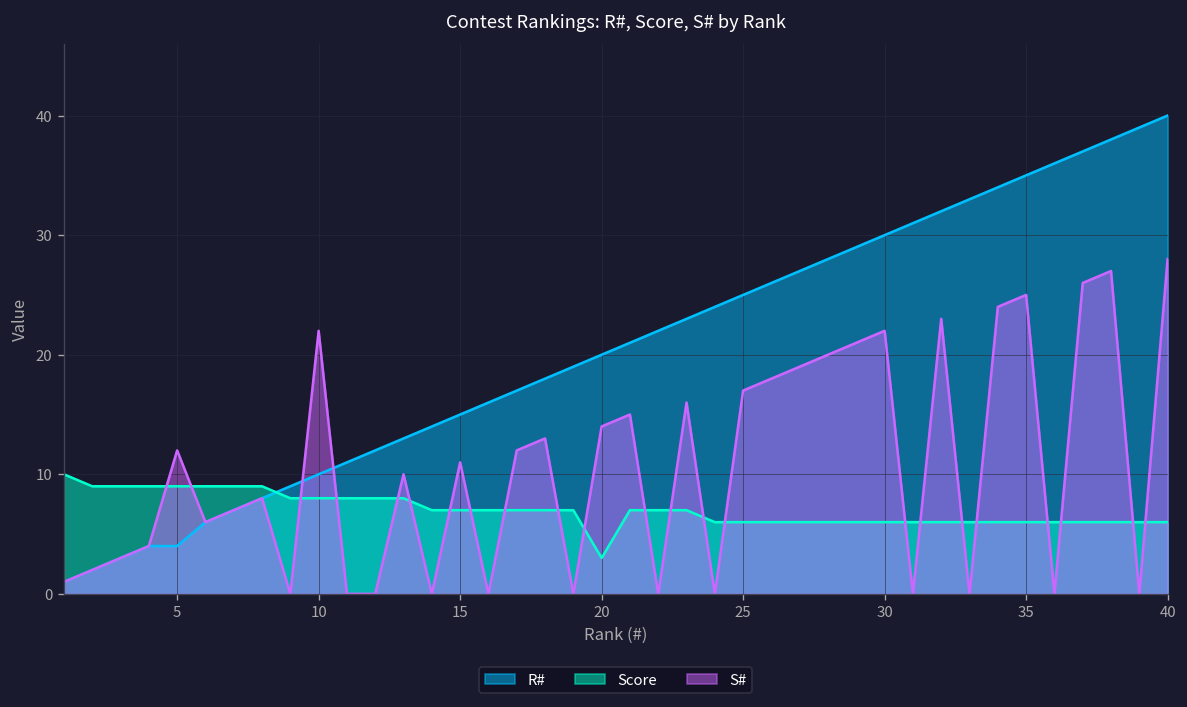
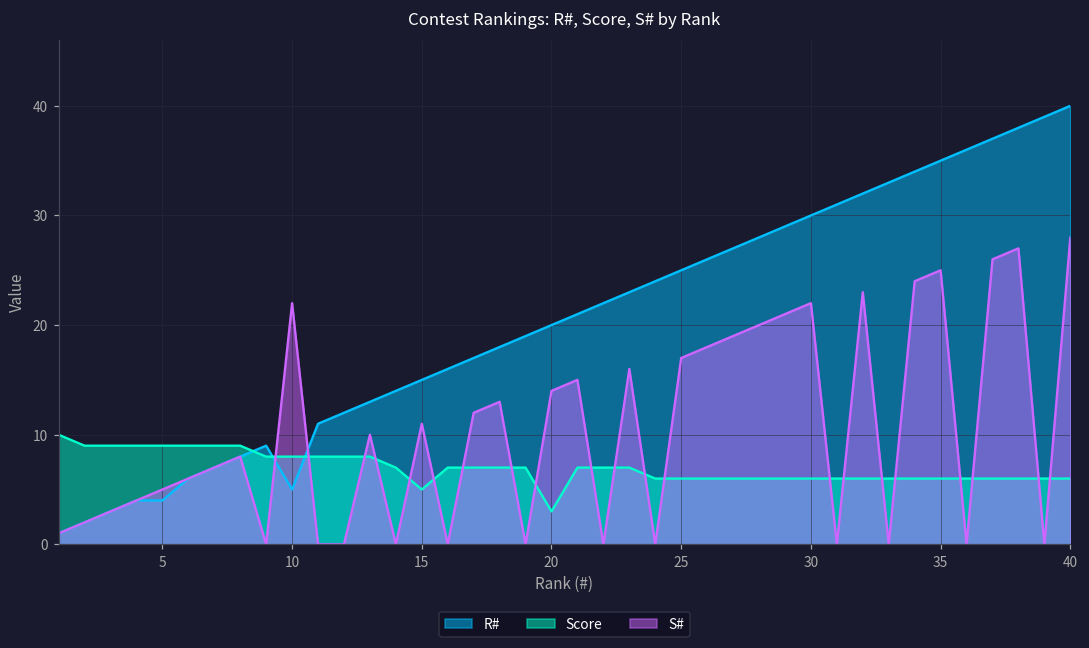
S#, 5: 12 -> 5
R#, 10: 10 -> 5
Score, 15: 7 -> 5
